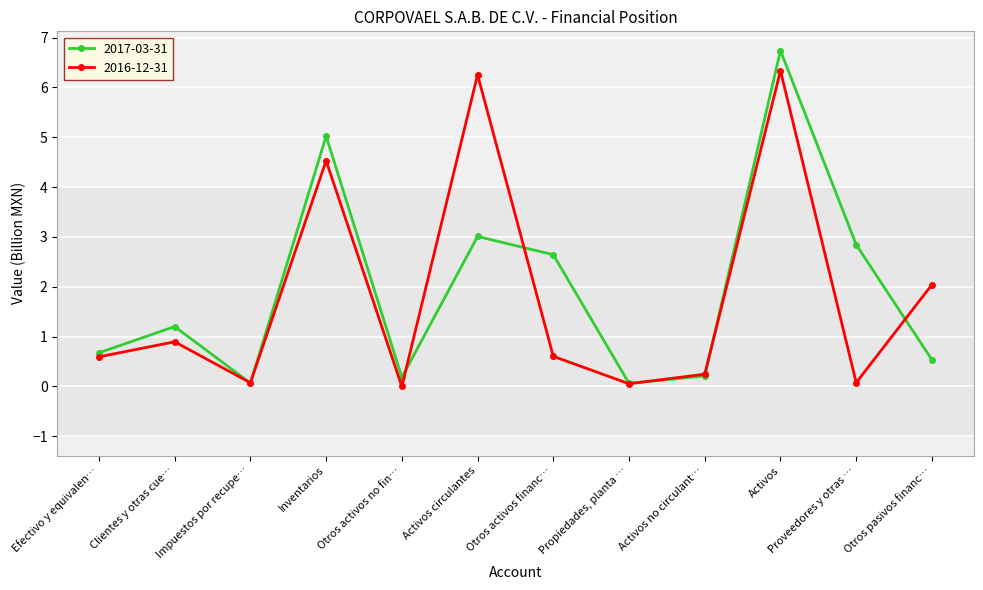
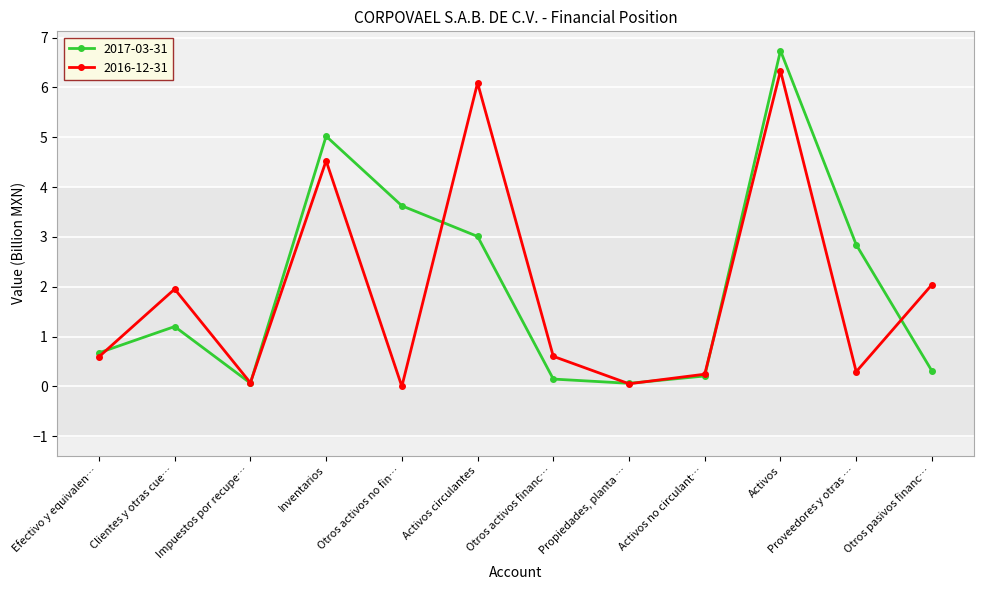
2016-12-31, Clientes y otras cue…: 0.9 -> 2.0
2017-03-31, Otros activos no fin…: 0.2 -> 3.6
2016-12-31, Activos circulantes: 6.3 -> 6.1
2017-03-31, Otros activos financ…: 2.6 -> 0.1
2016-12-31, Proveedores y otras …: 0.1 -> 0.3
2017-03-31, Otros pasivos financ…: 0.5 -> 0.3
